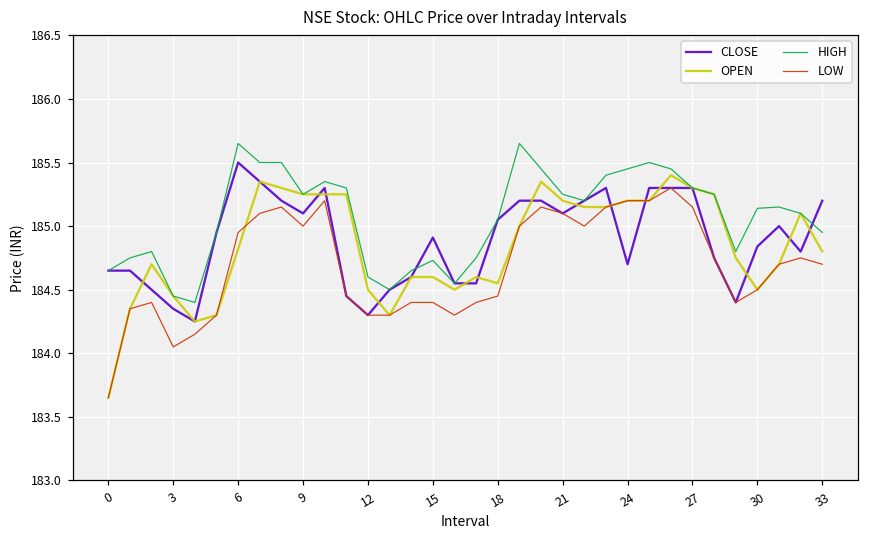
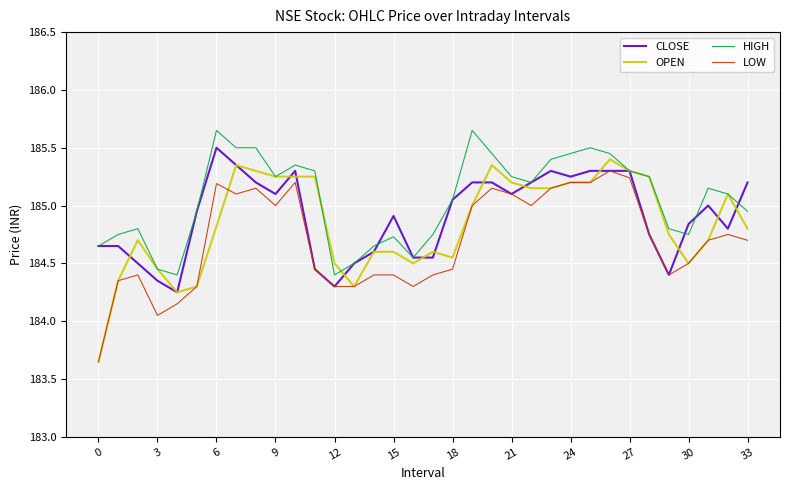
LOW, 6: 184.95 -> 185.19
HIGH, 12: 184.6 -> 184.4
CLOSE, 24: 184.70 -> 185.25
LOW, 27: 185.15 -> 185.24
HIGH, 30: 185.14 -> 184.75
